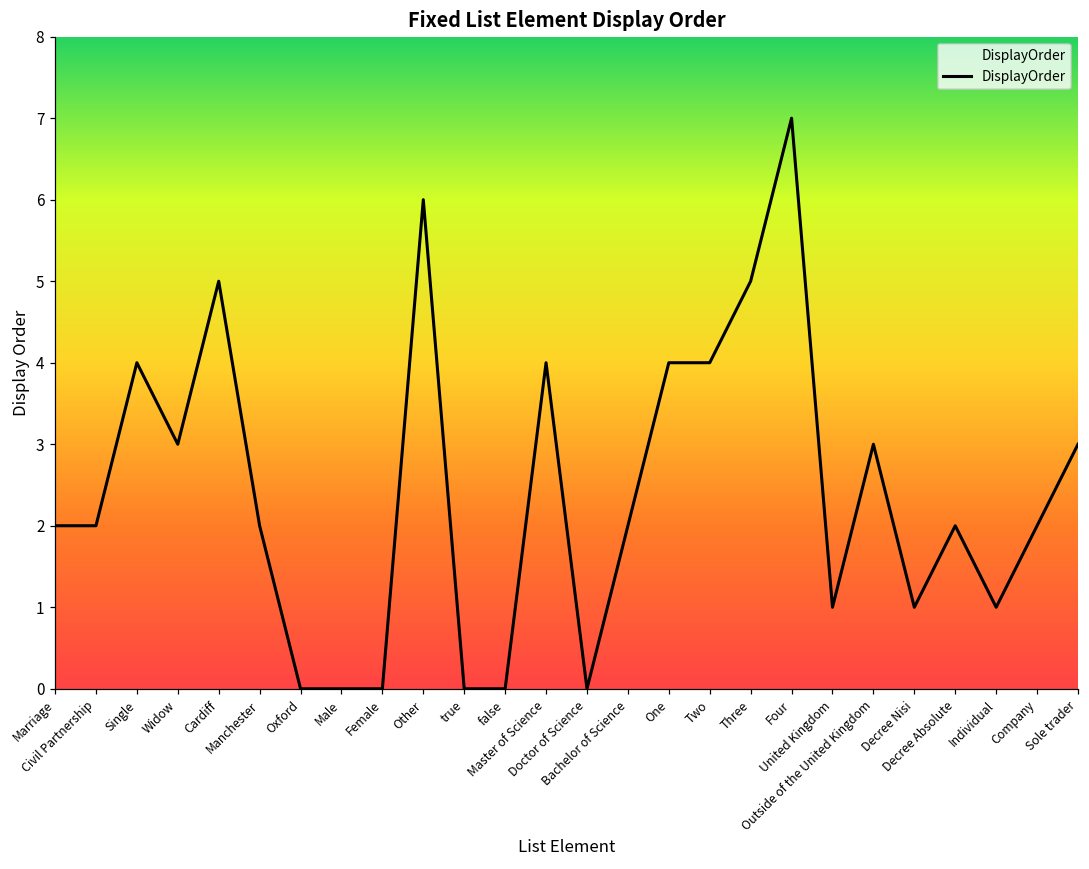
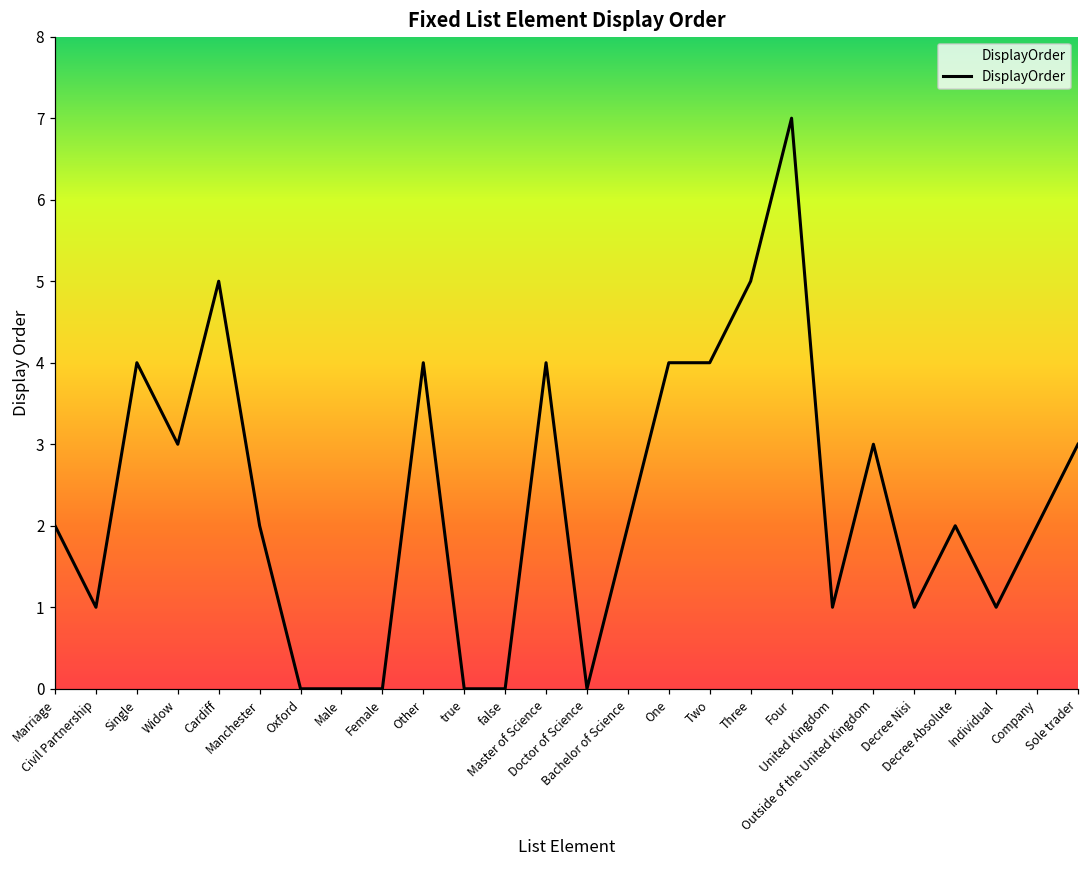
Civil Partnership: 2 -> 1
Other: 6 -> 4
